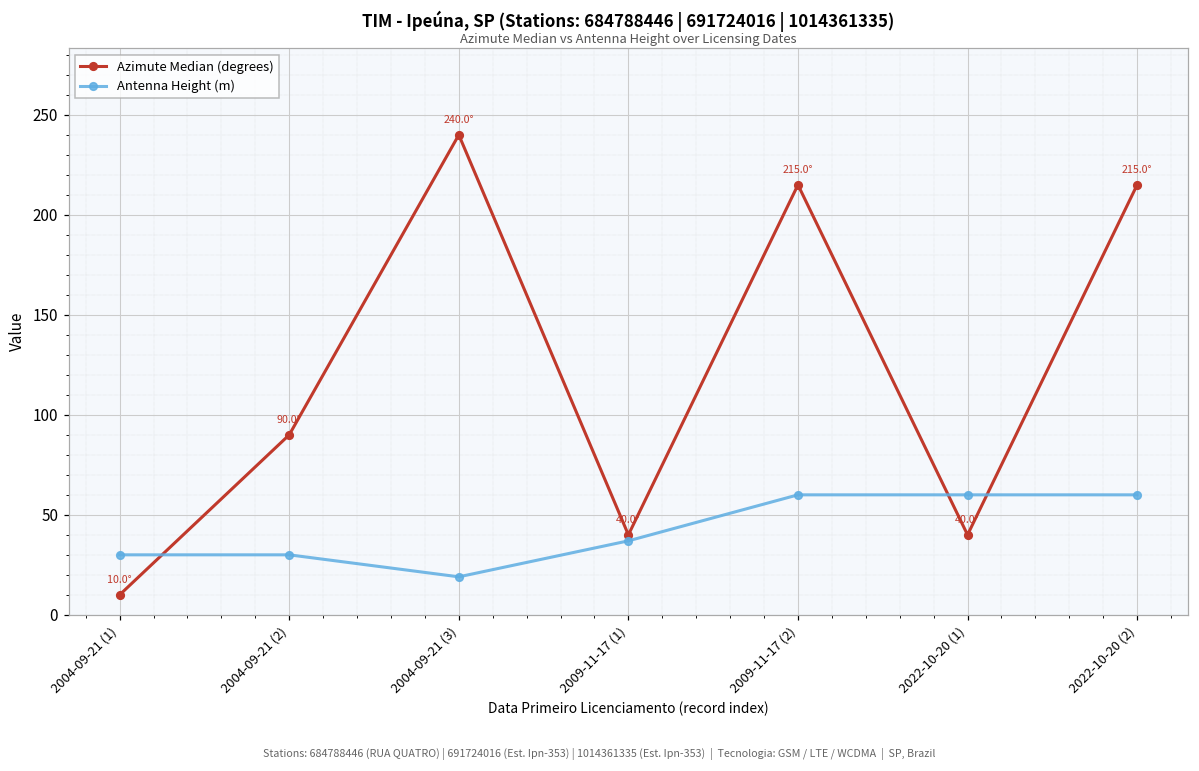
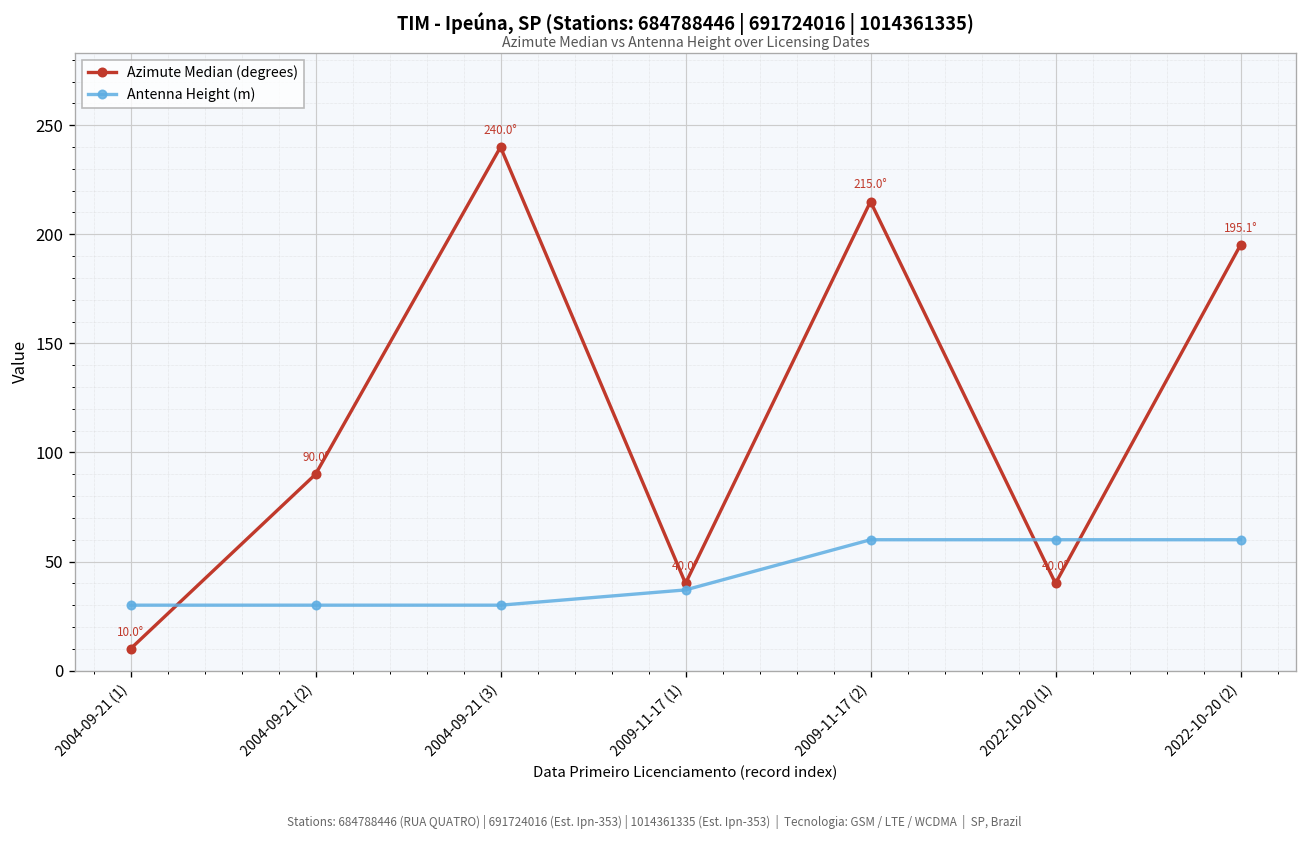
Antenna Height (m), 2004-09-21 (3): 19 -> 30
Azimute Median (degrees), 2022-10-20 (2): 215.0° -> 195.1°
